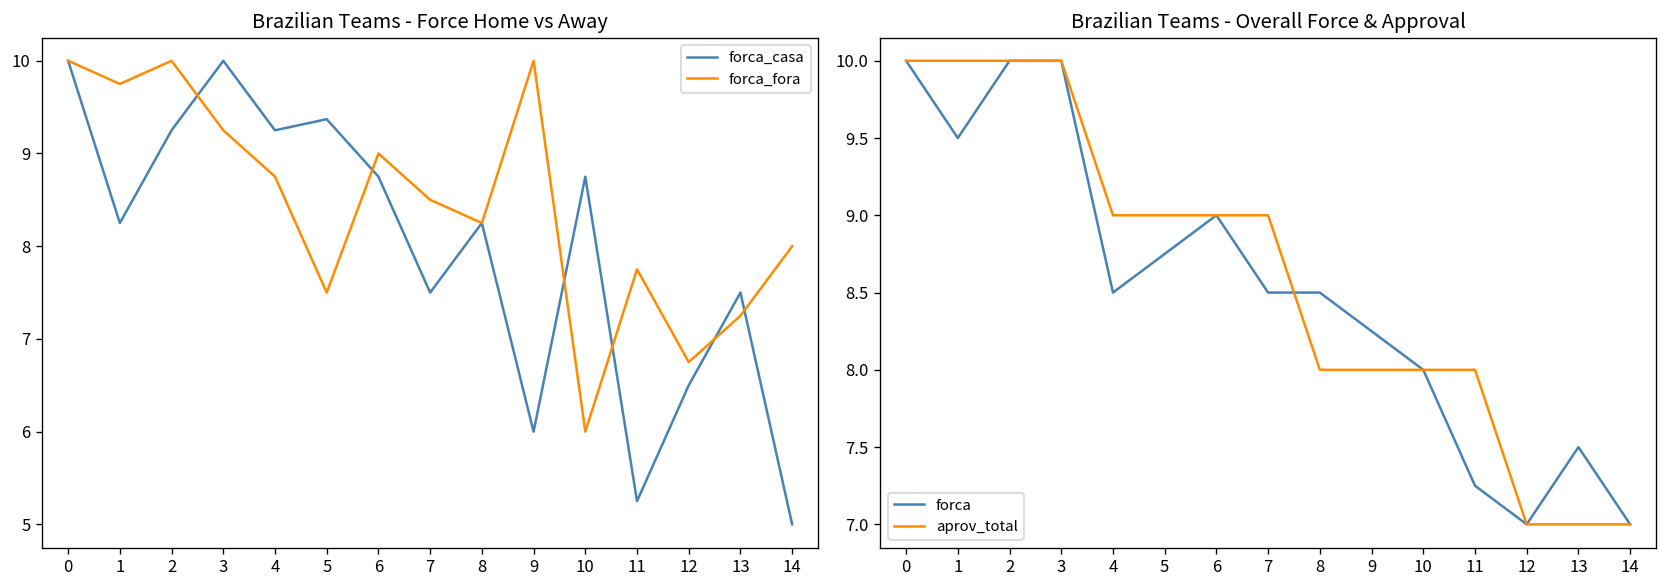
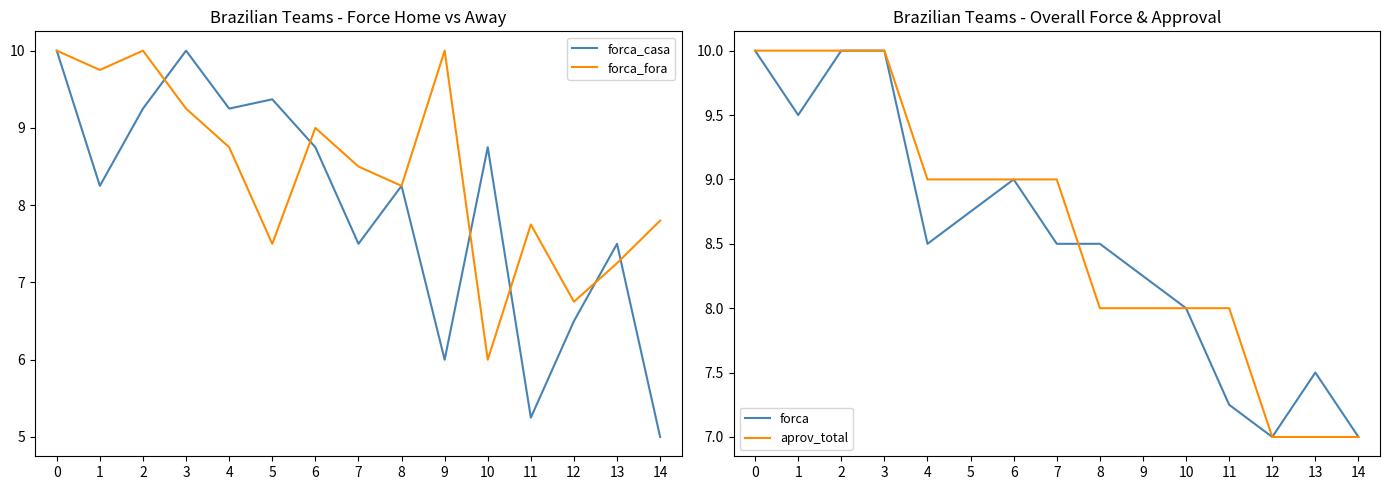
Brazilian Teams - Force Home vs Away, forca_fora, 14: 8.0 -> 7.8
